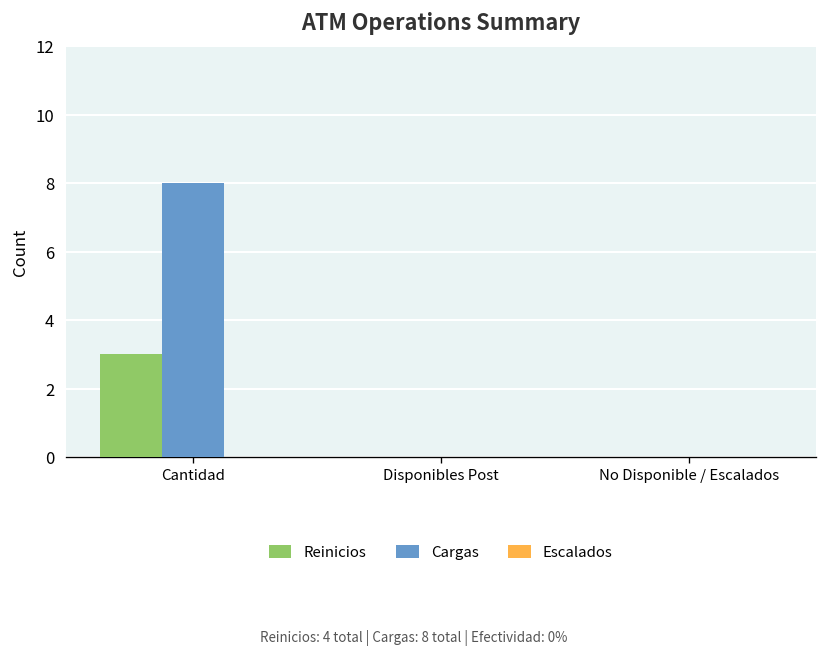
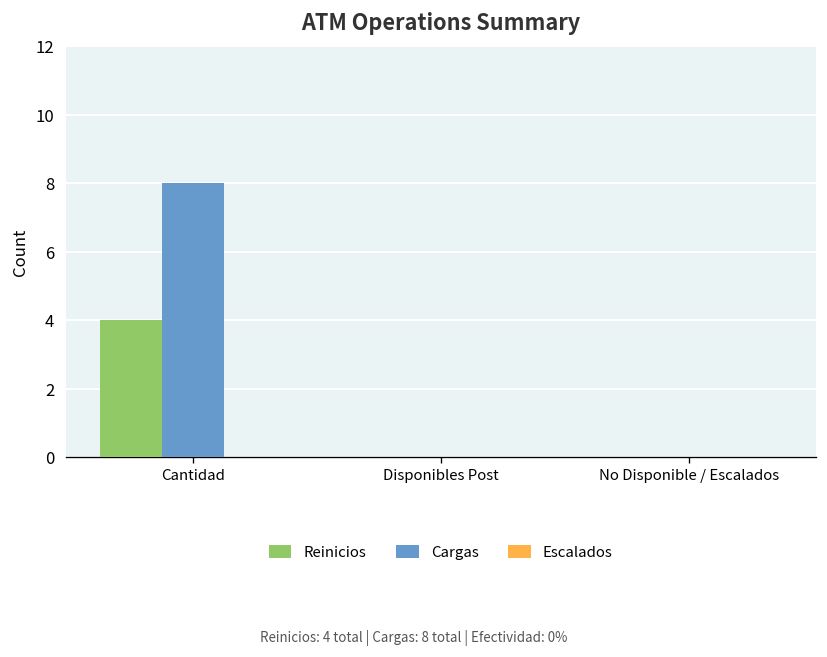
Reinicios, Cantidad: 3 -> 4
